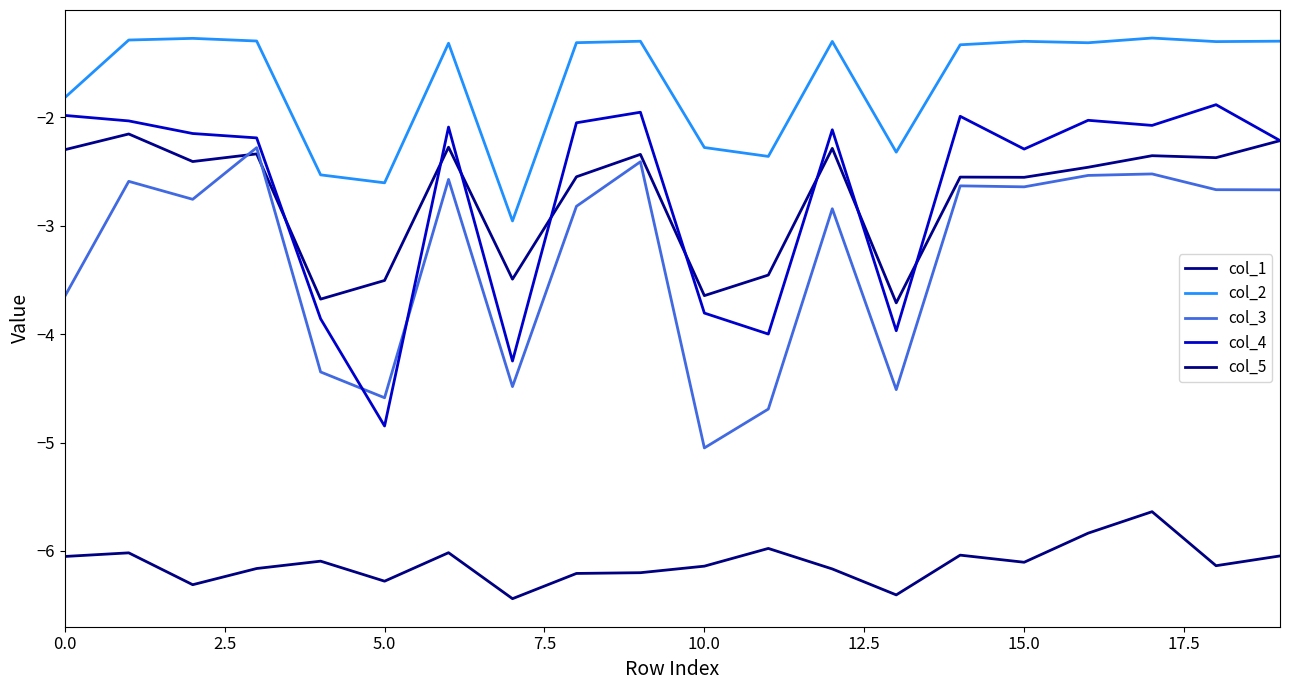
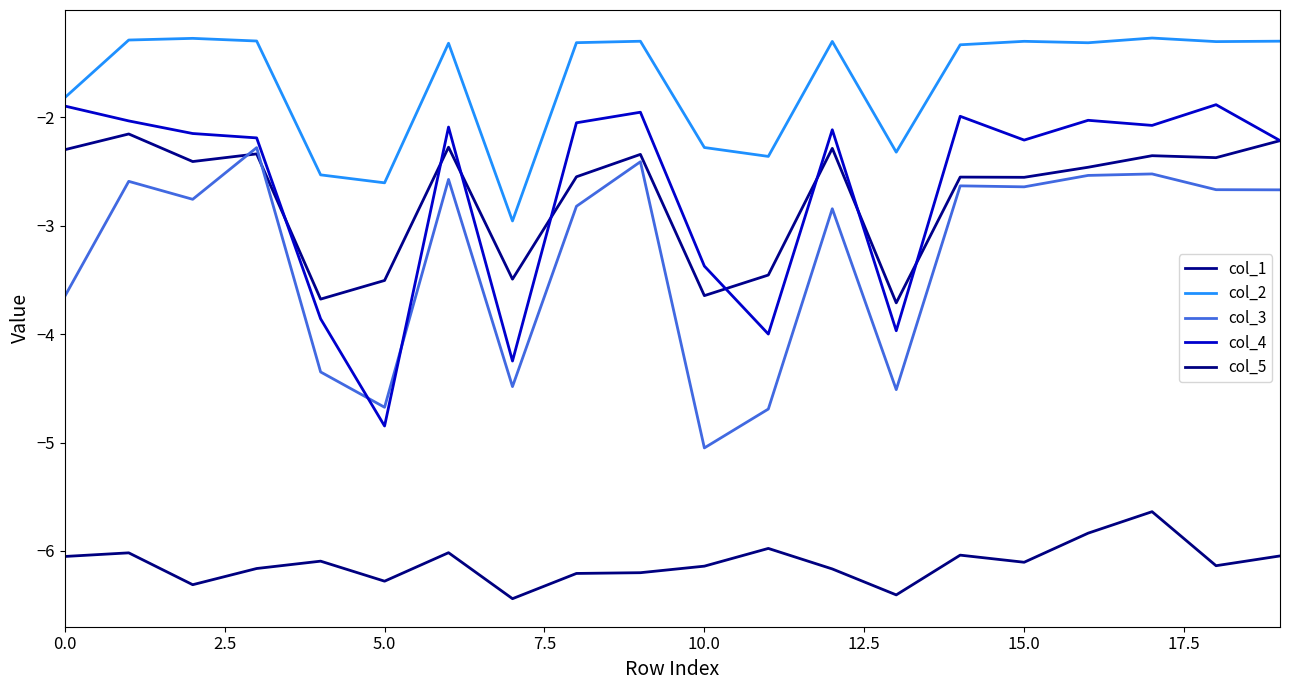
col_4, 0.0: -1.98 -> -1.90
col_3, 5.0: -4.59 -> -4.68
col_4, 10.0: -3.81 -> -3.37
col_4, 15.0: -2.29 -> -2.21
